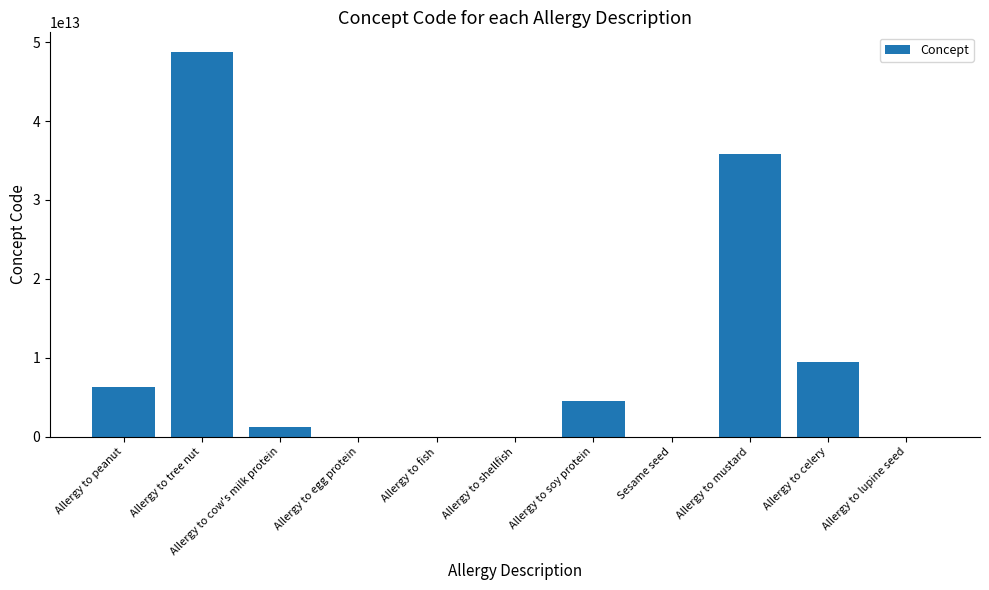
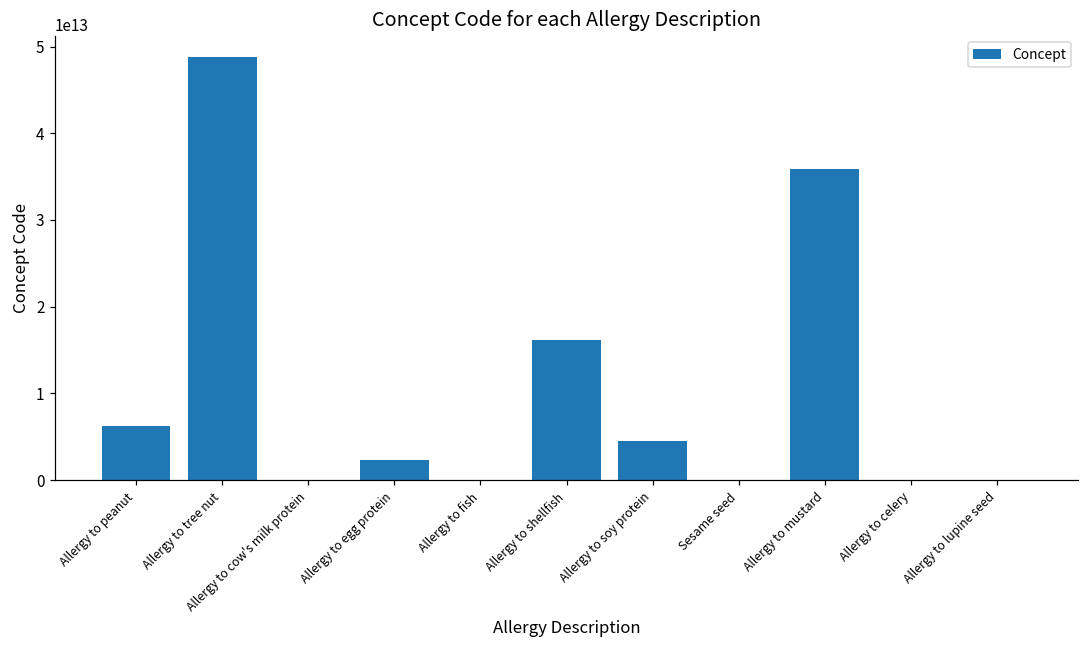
Allergy to cow's milk protein: 1000000000000 -> 0
Allergy to egg protein: 0 -> 2000000000000
Allergy to shellfish: 0 -> 16000000000000
Allergy to celery: 9000000000000 -> 0
